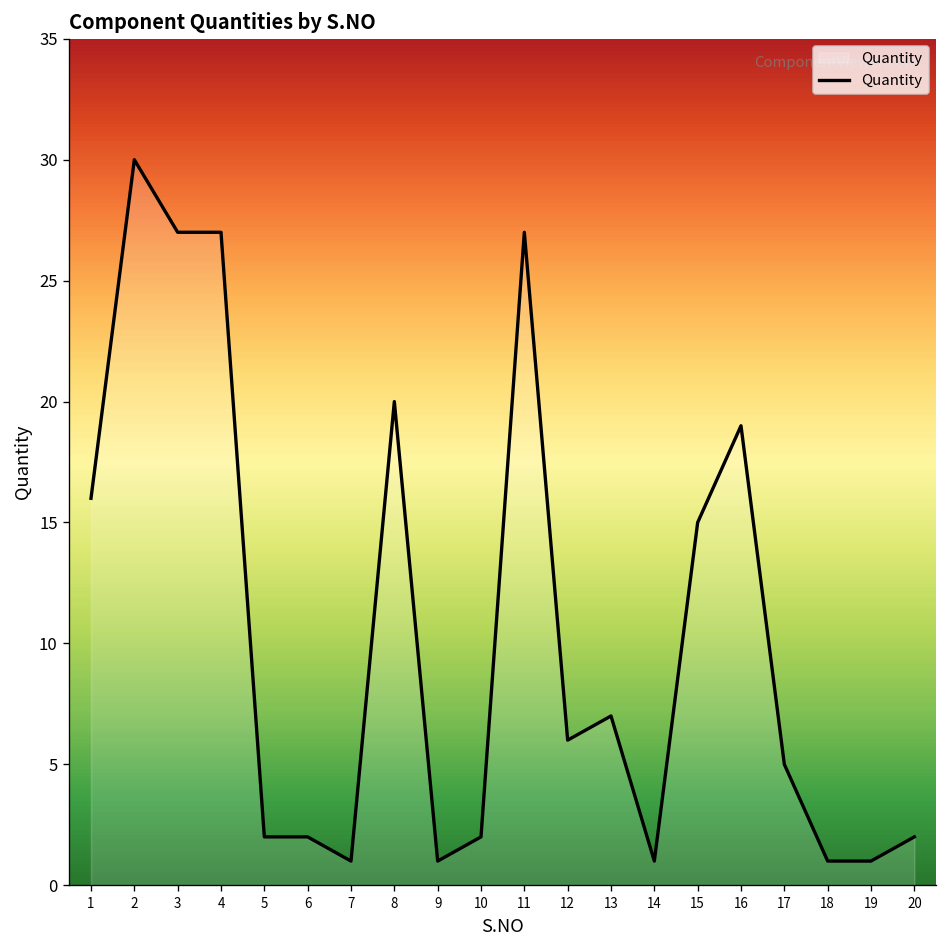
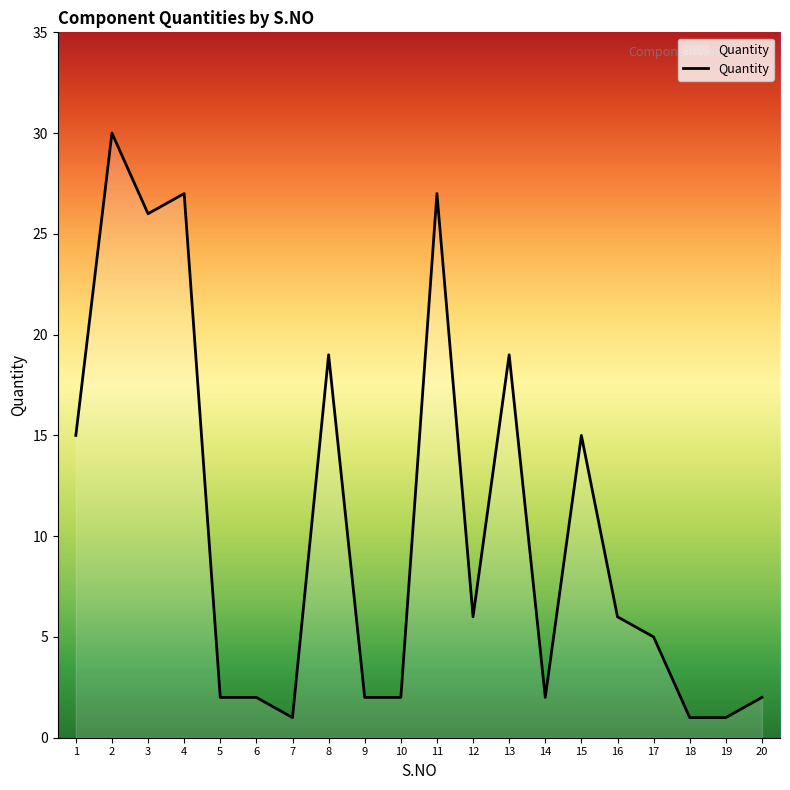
1: 16 -> 15
3: 27 -> 26
8: 20 -> 19
9: 1 -> 2
13: 7 -> 19
14: 1 -> 2
16: 19 -> 6
